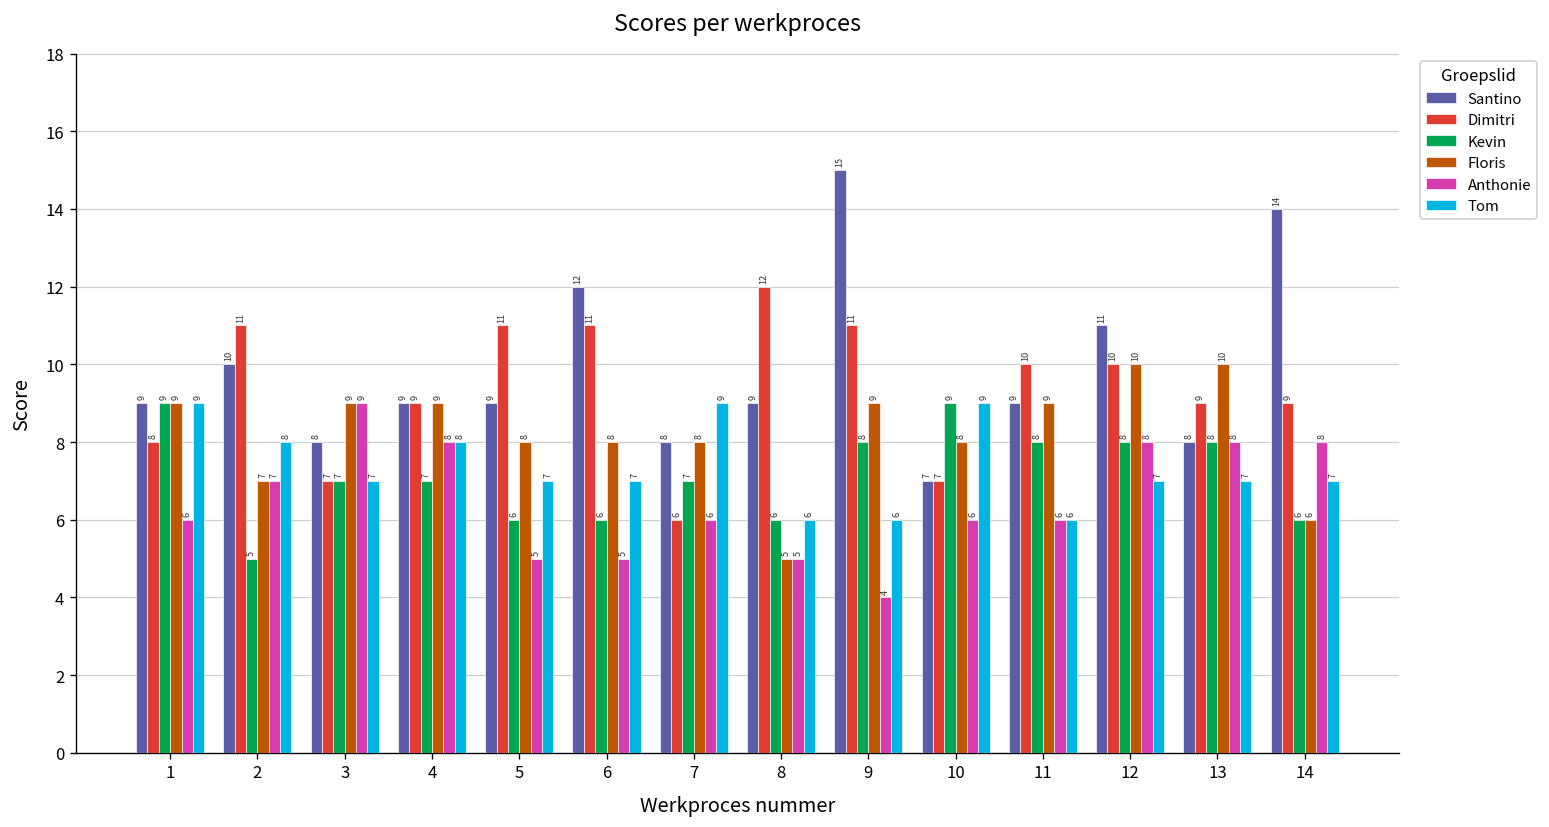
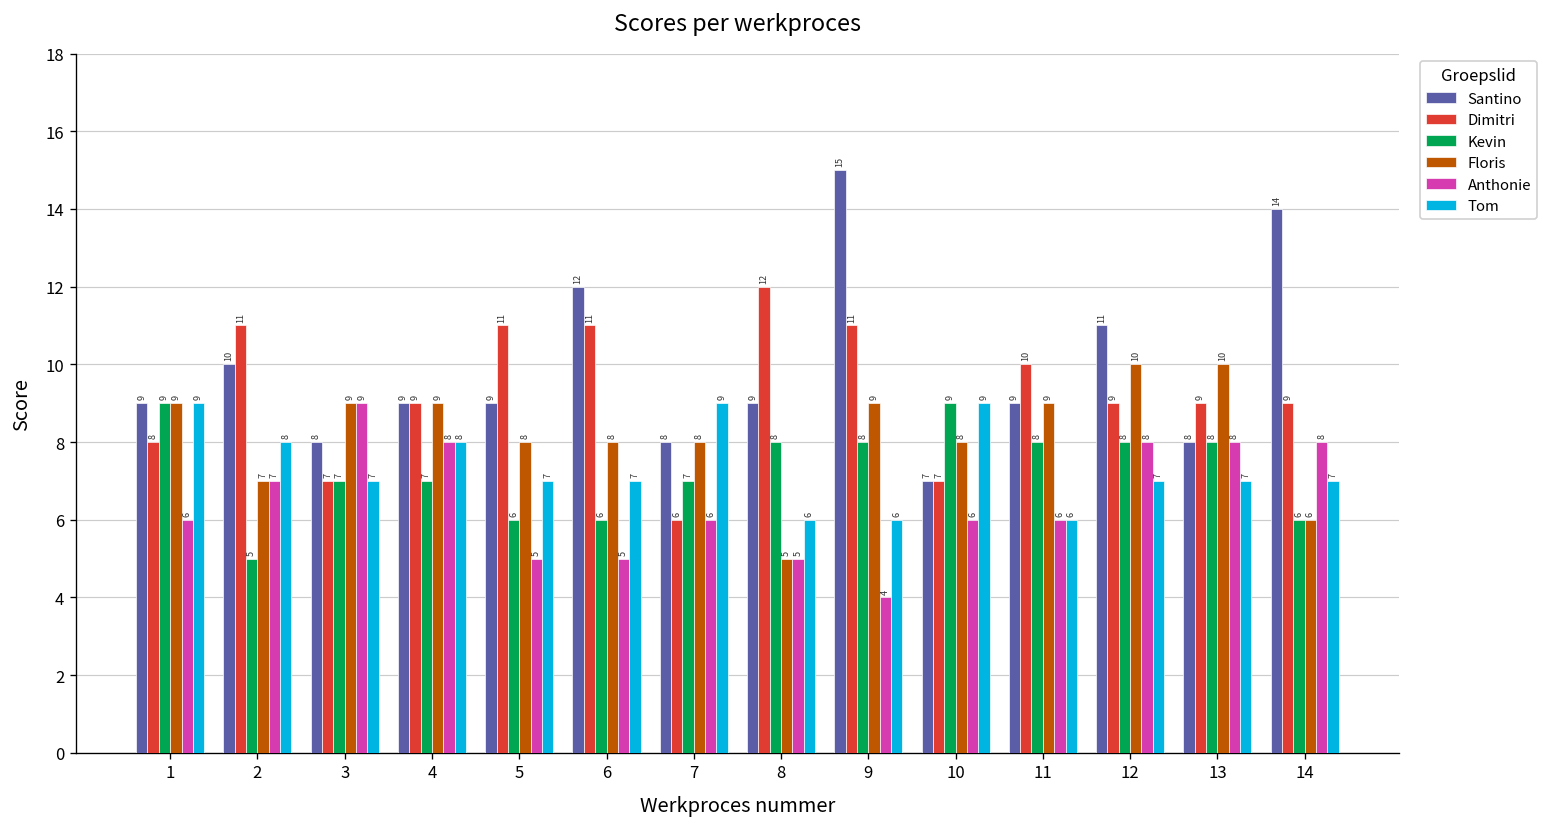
Kevin, 8: 6 -> 8
Dimitri, 12: 10 -> 9
